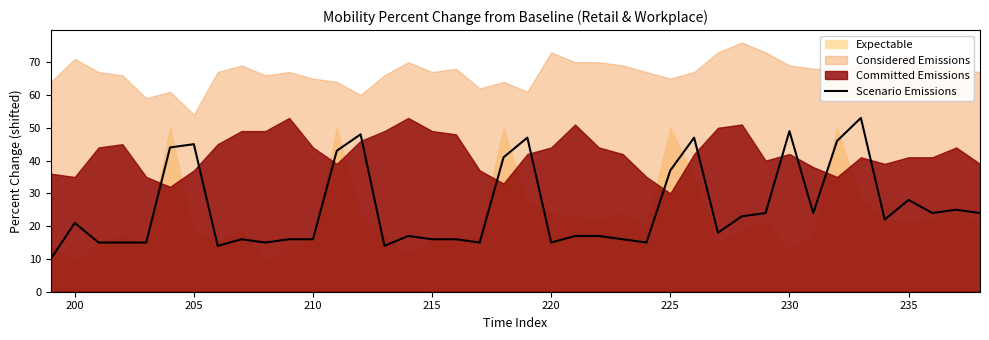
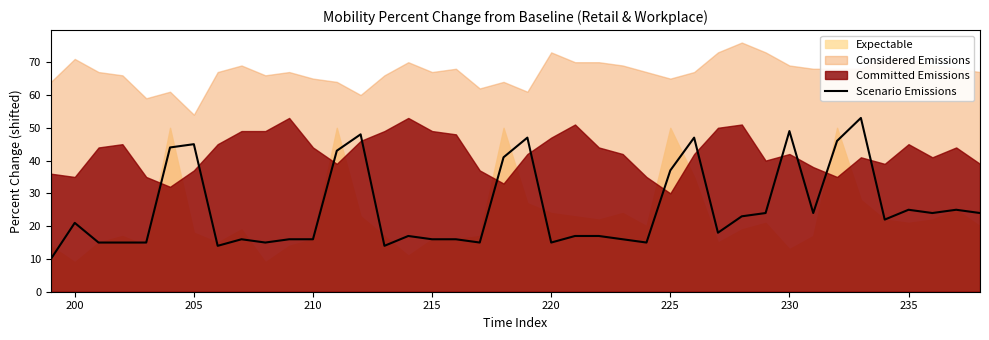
Committed Emissions, 220: 44 -> 47
Scenario Emissions, 235: 28 -> 25
Committed Emissions, 235: 41 -> 45
